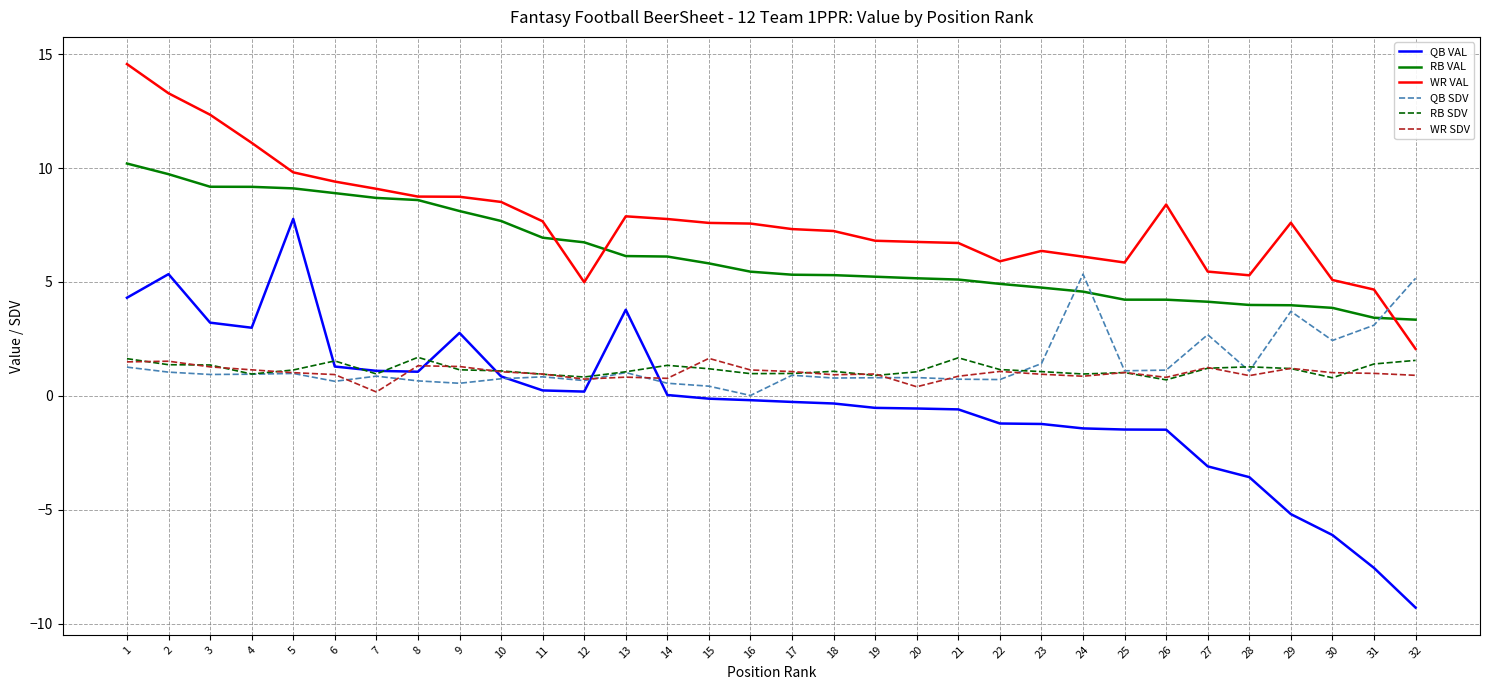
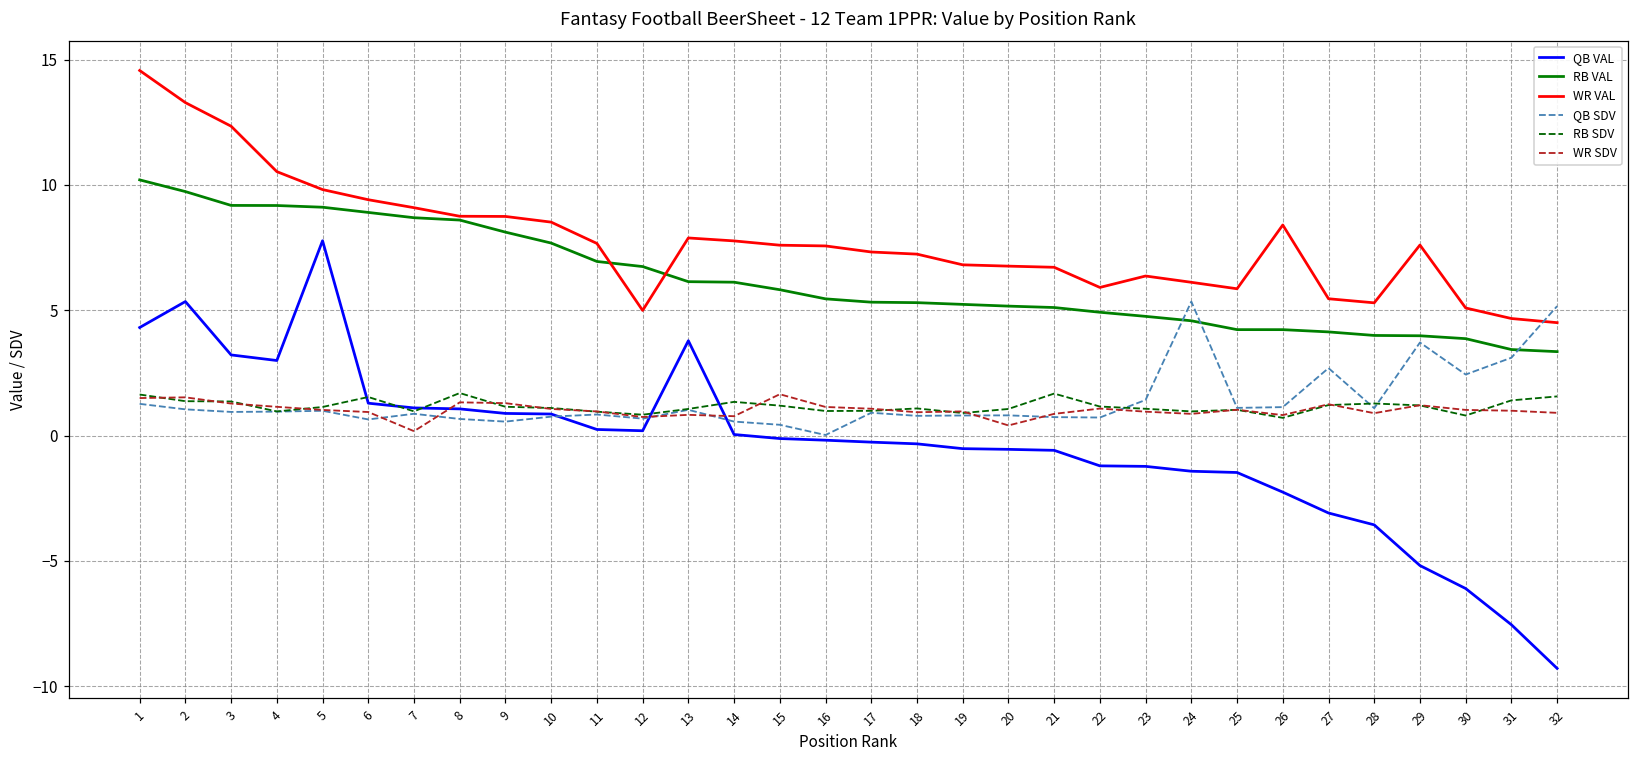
WR VAL, 4: 11.1 -> 10.5
QB VAL, 9: 2.8 -> 0.9
QB VAL, 26: -1.5 -> -2.3
WR VAL, 32: 2.1 -> 4.5
